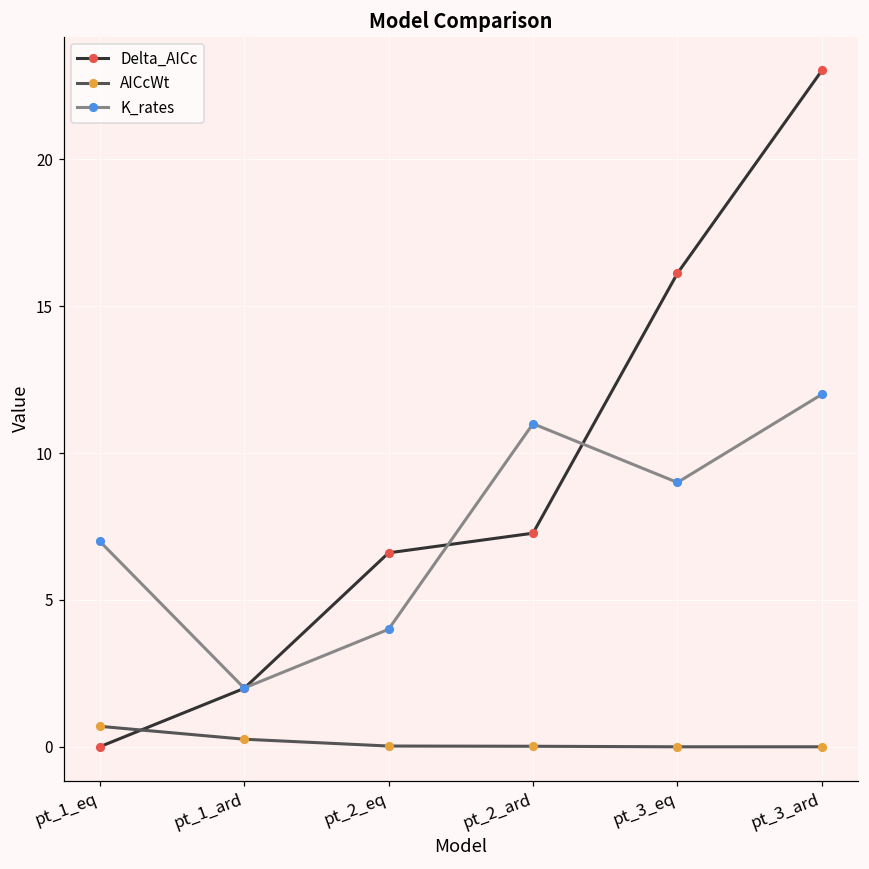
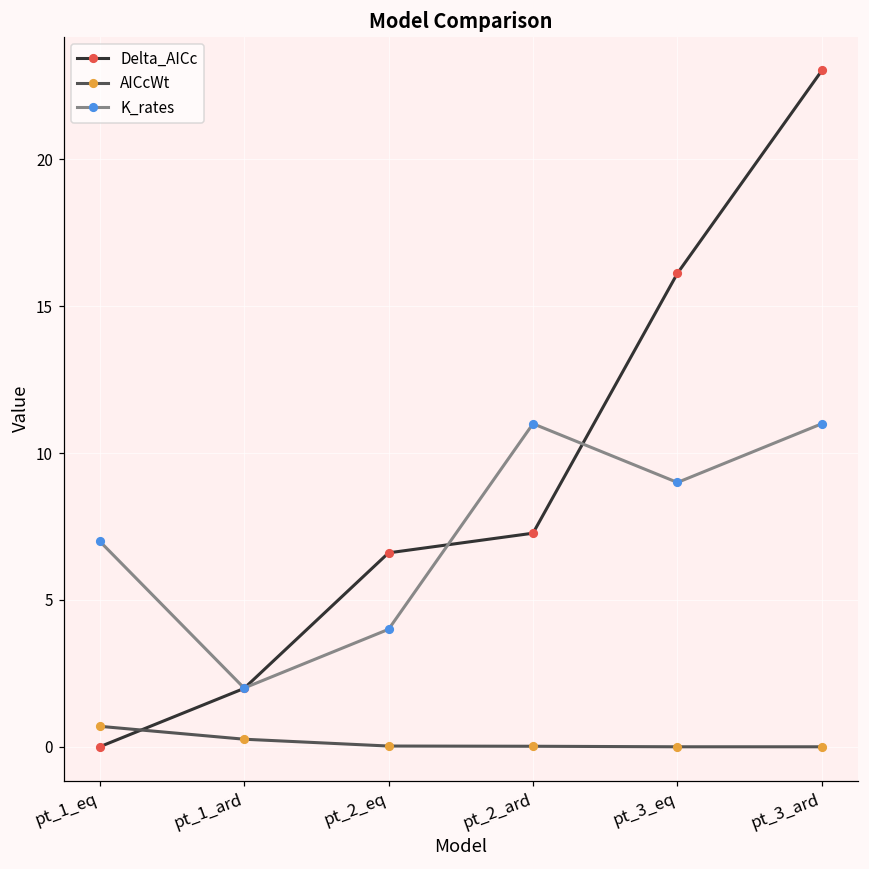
K_rates, pt_3_ard: 12 -> 11
